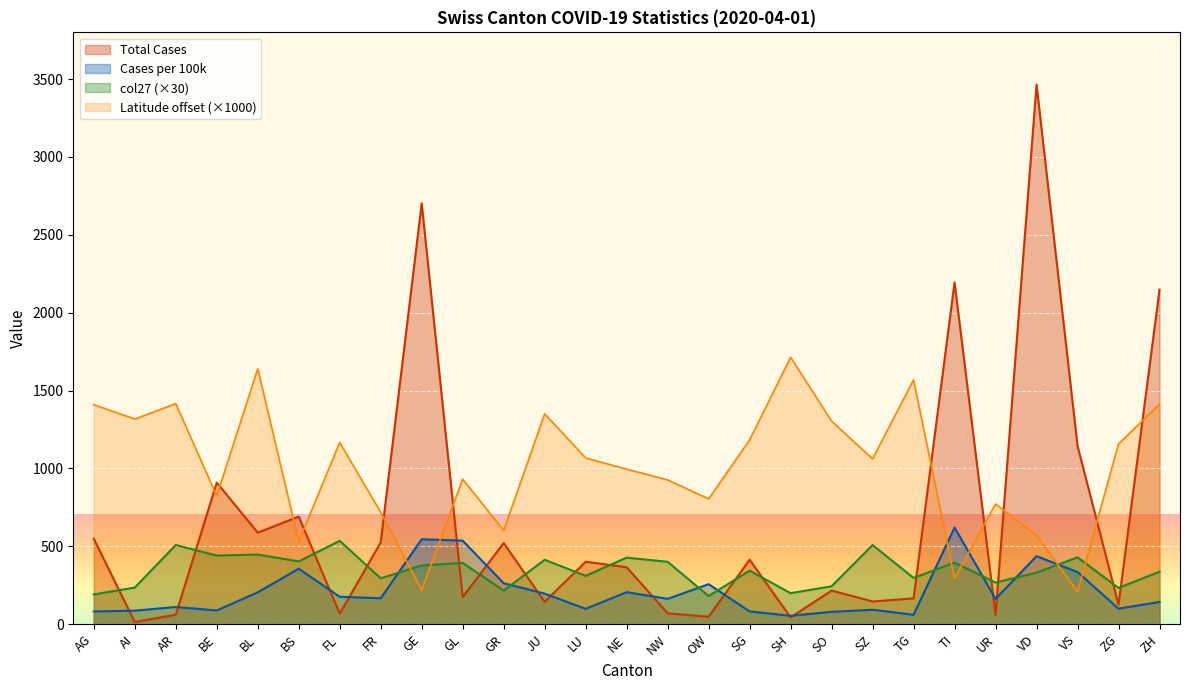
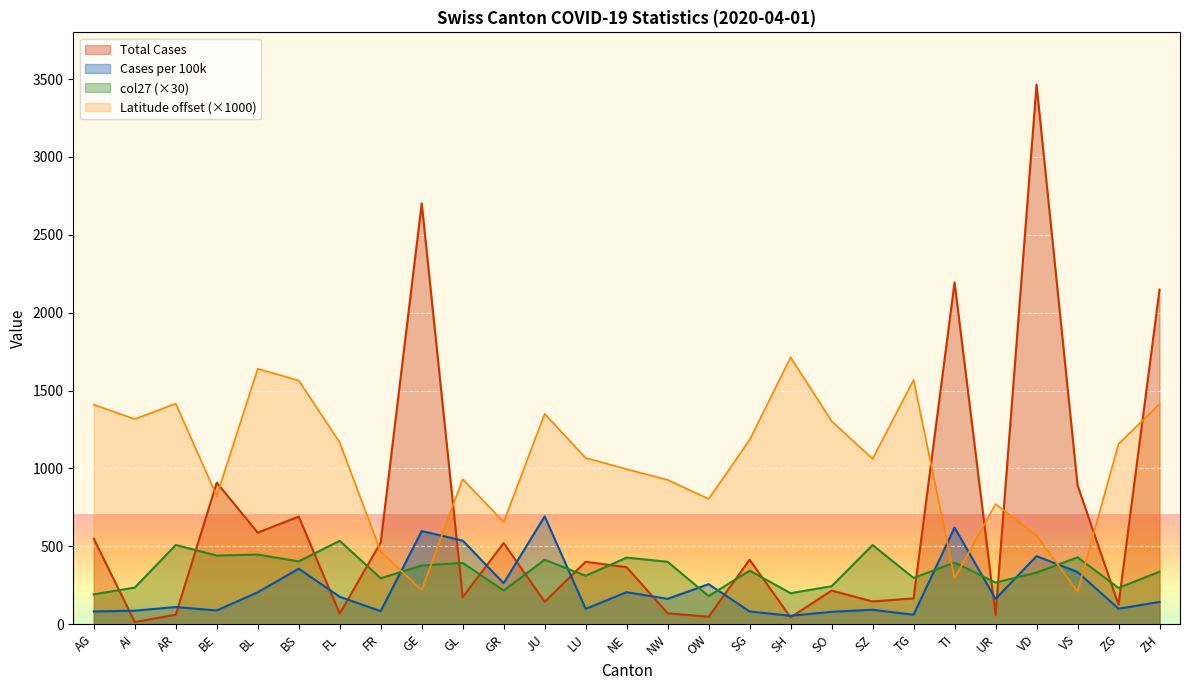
Latitude offset (×1000), BS: 530 -> 1560
Cases per 100k, FR: 170 -> 80
Latitude offset (×1000), FR: 720 -> 470
Cases per 100k, GE: 550 -> 600
Latitude offset (×1000), GR: 600 -> 660
Cases per 100k, JU: 200 -> 690
Total Cases, VS: 1150 -> 890
